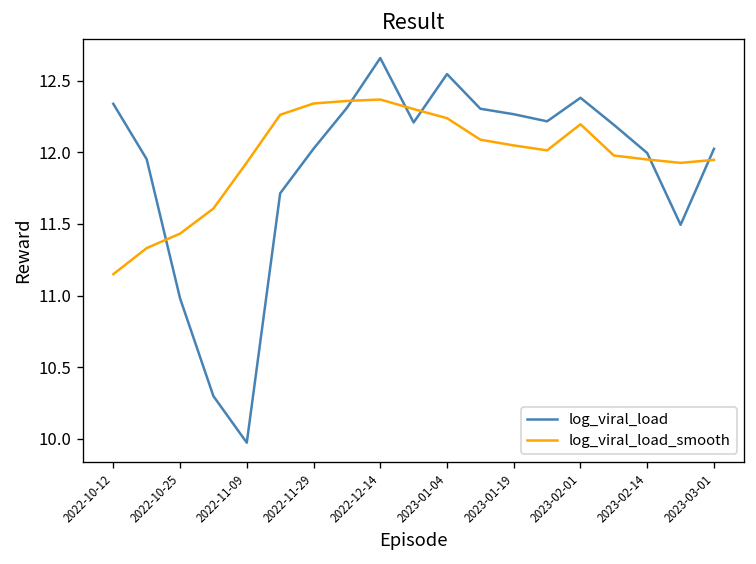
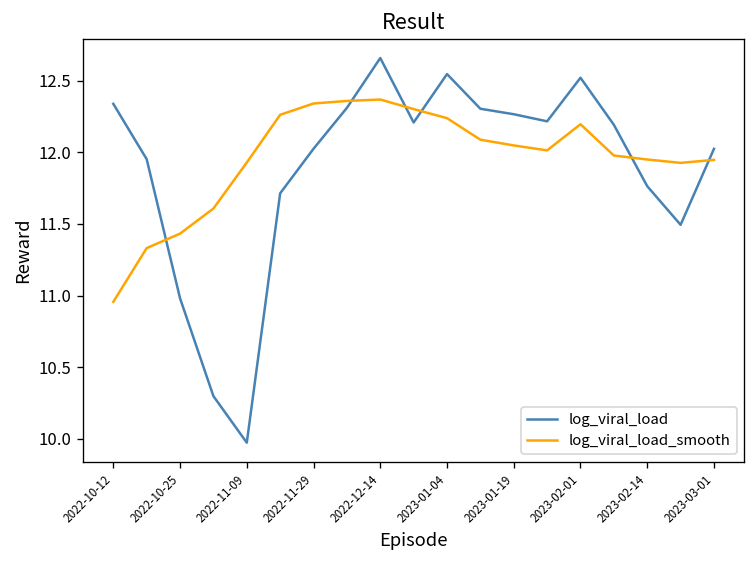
log_viral_load_smooth, 2022-10-12: 11.15 -> 10.96
log_viral_load, 2023-02-01: 12.38 -> 12.52
log_viral_load, 2023-02-14: 12.00 -> 11.76
